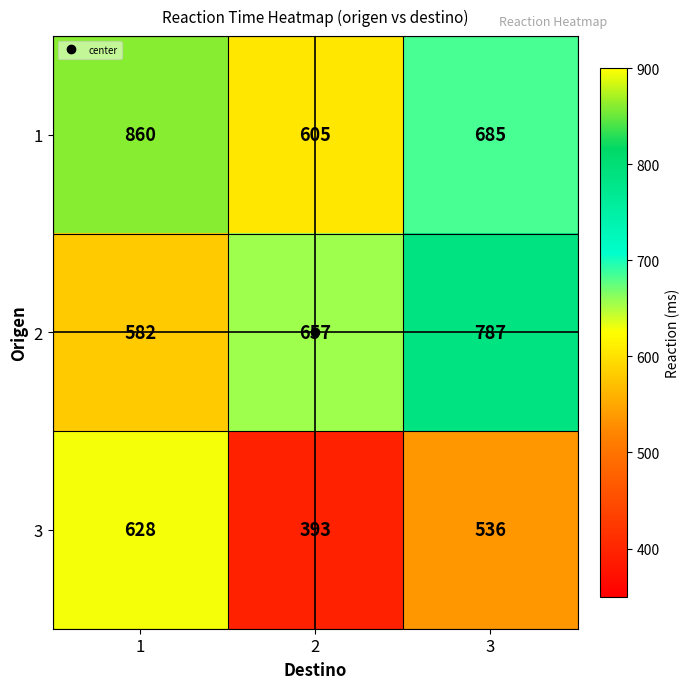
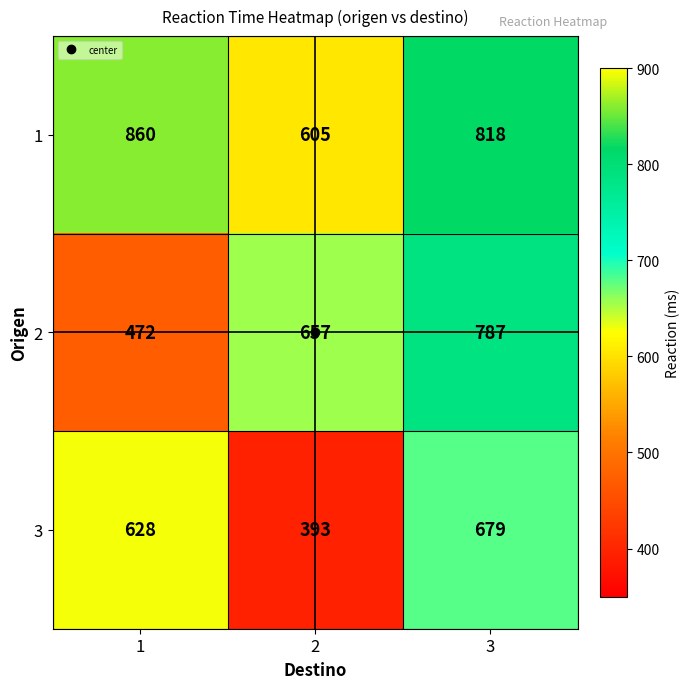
1, 3: 685 -> 818
2, 1: 582 -> 472
3, 3: 536 -> 679
